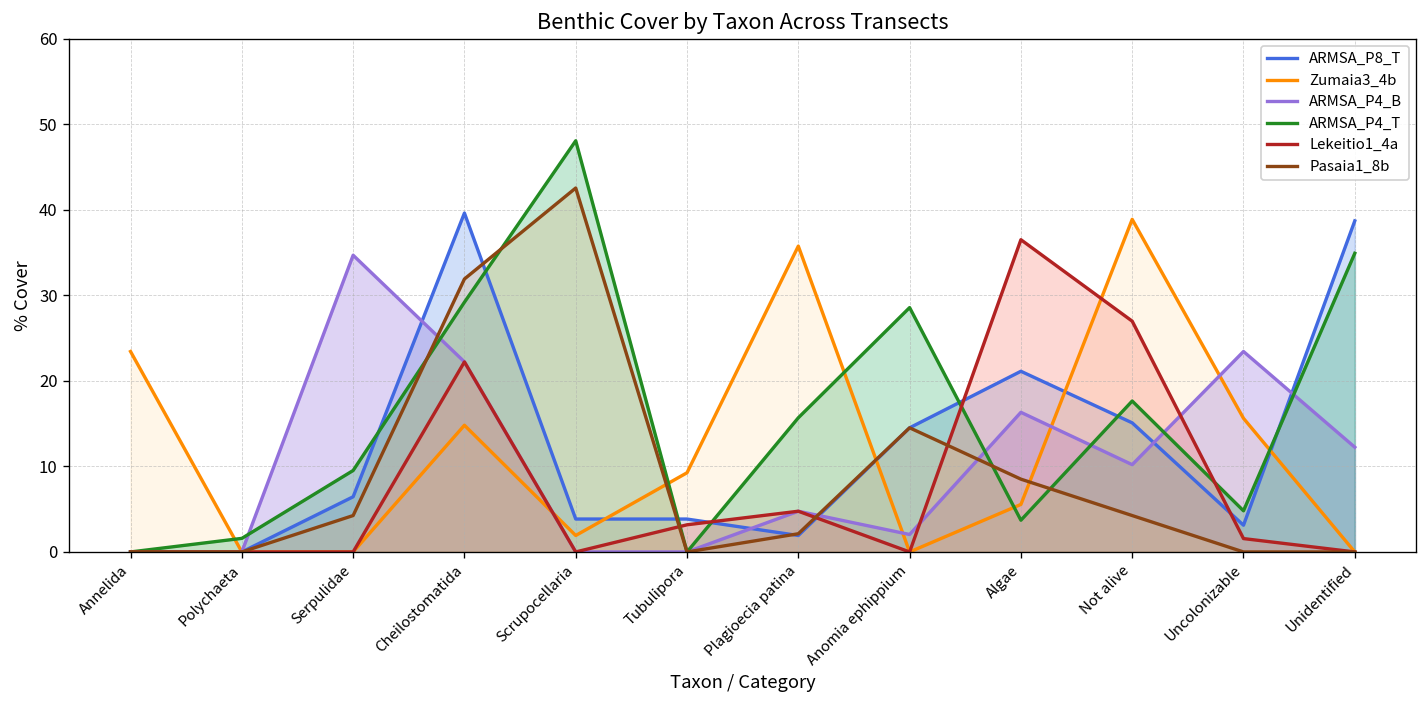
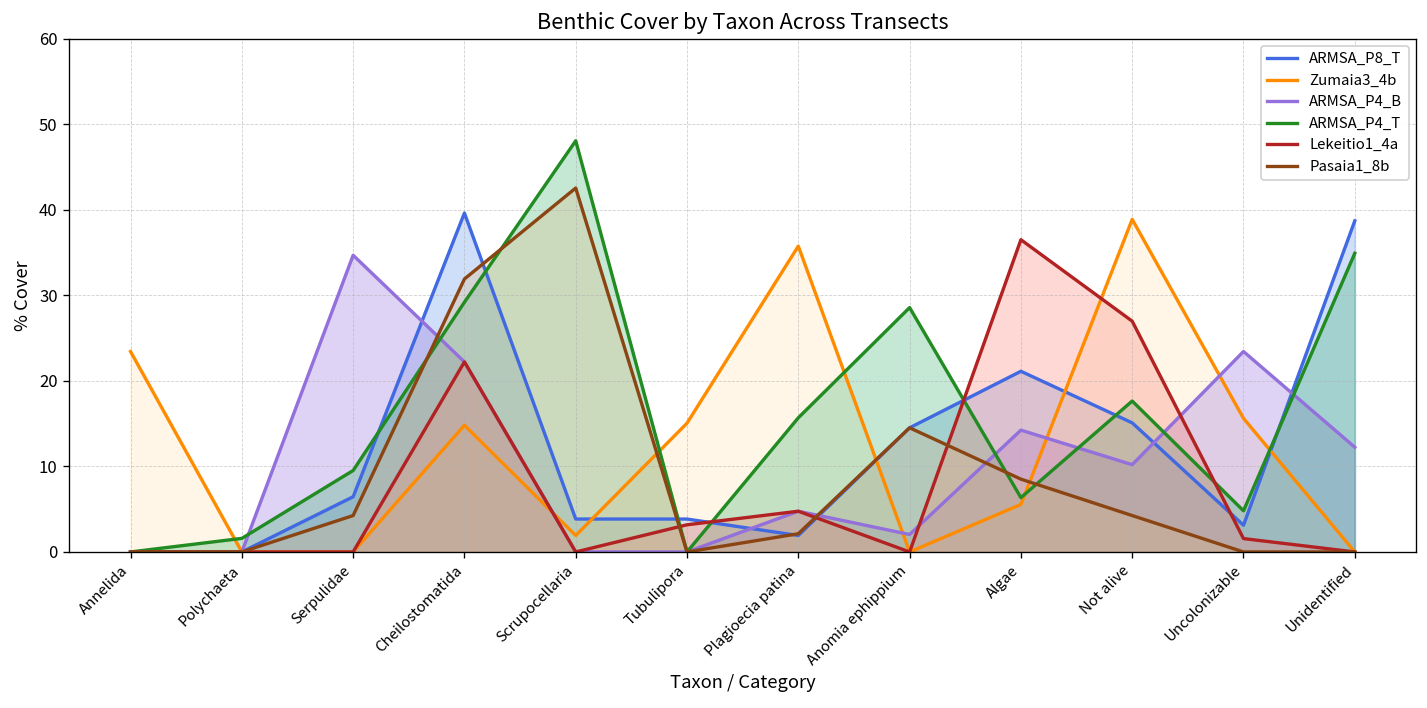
Zumaia3_4b, Tubulipora: 9 -> 15
ARMSA_P4_B, Algae: 16 -> 14
ARMSA_P4_T, Algae: 4 -> 6
